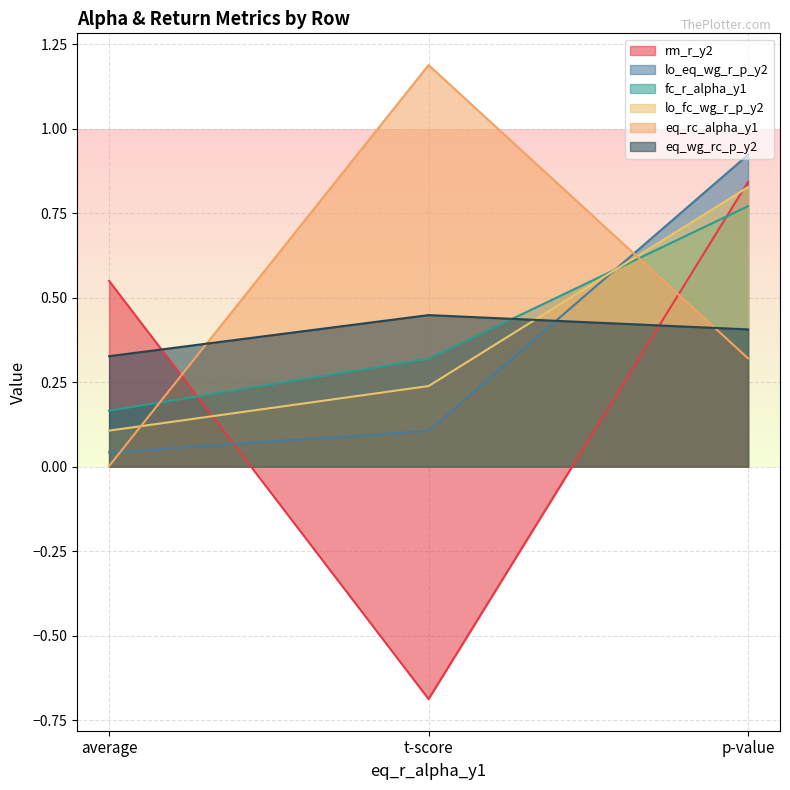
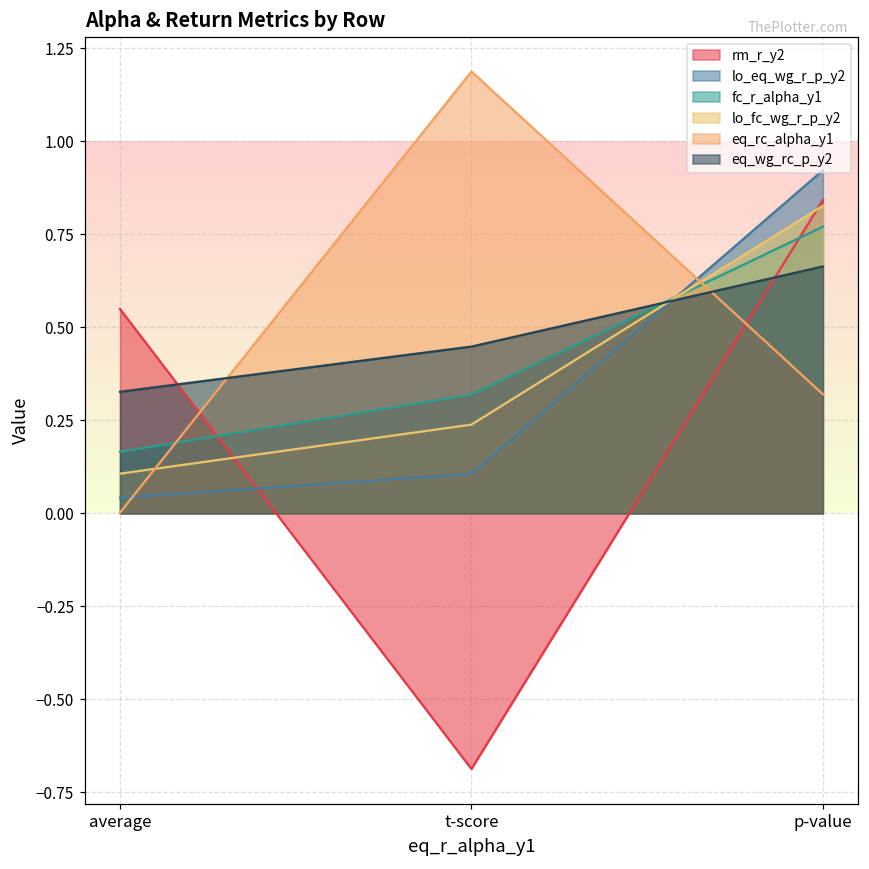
eq_wg_rc_p_y2, p-value: 0.41 -> 0.66
